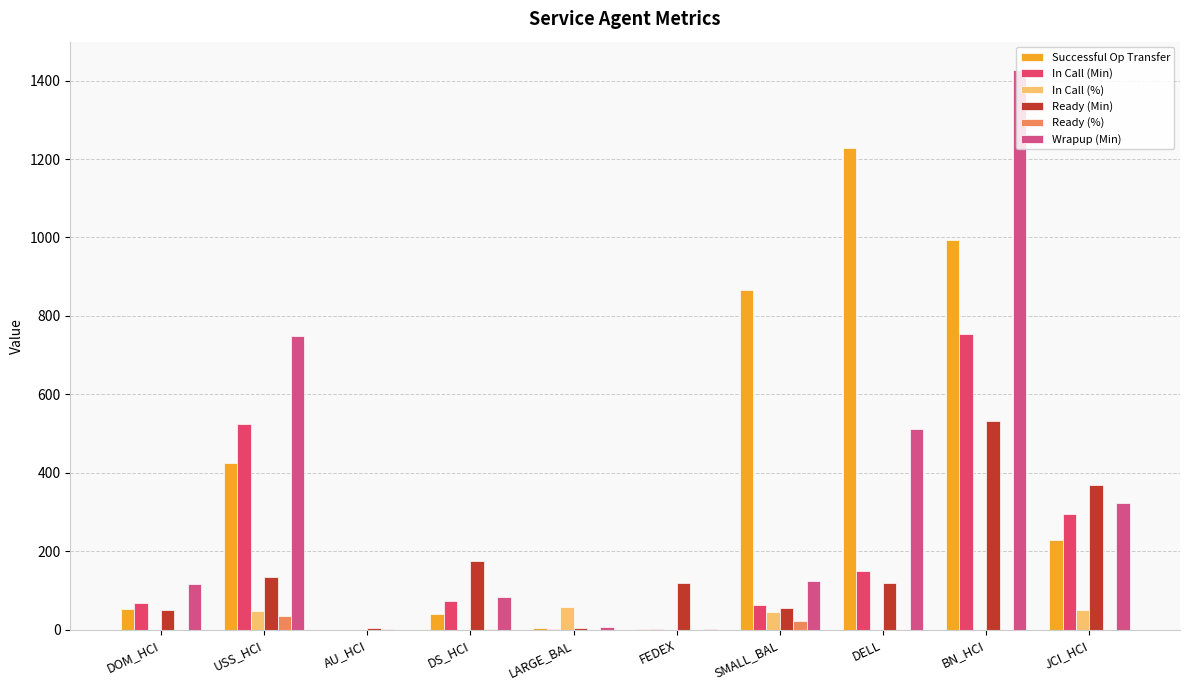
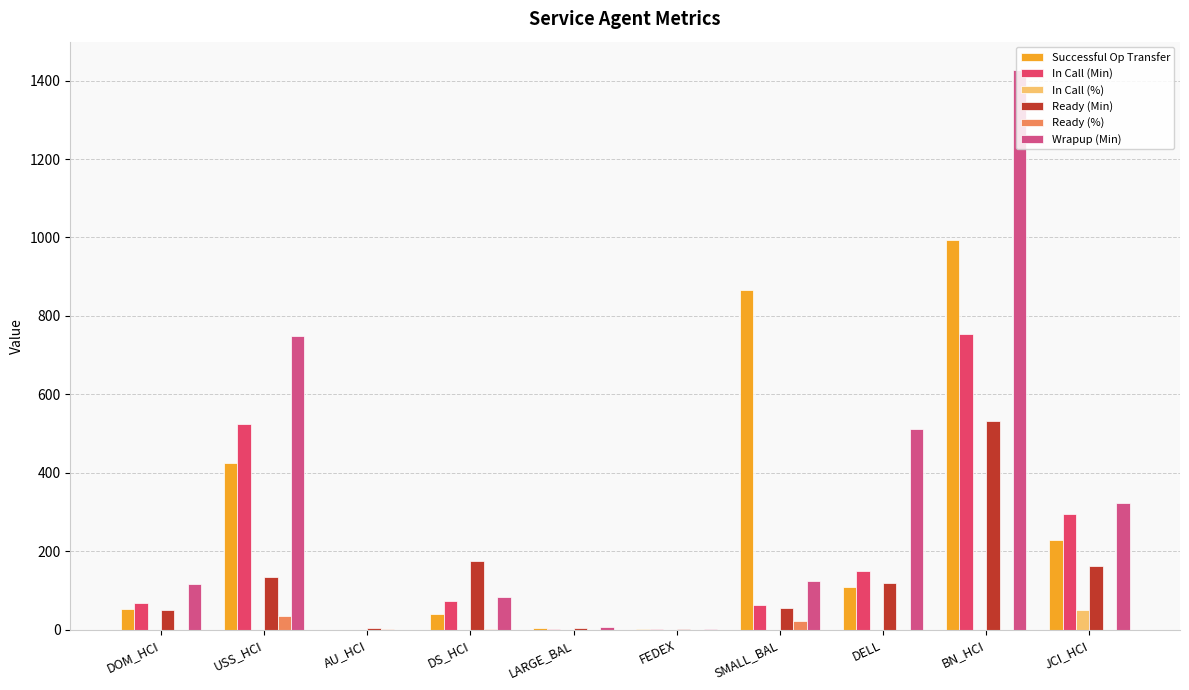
In Call (%), USS_HCI: 50 -> 0
In Call (%), LARGE_BAL: 60 -> 0
Ready (Min), FEDEX: 120 -> 0
In Call (%), SMALL_BAL: 40 -> 0
Successful Op Transfer, DELL: 1230 -> 110
Ready (Min), JCI_HCI: 370 -> 160
